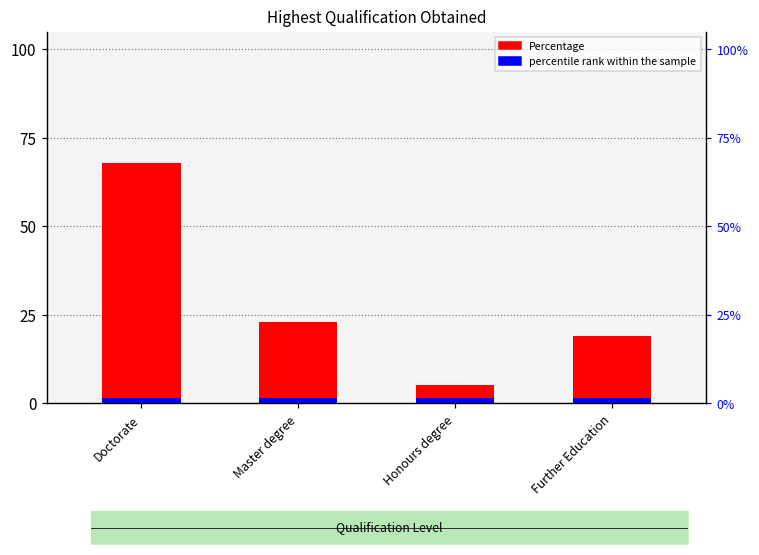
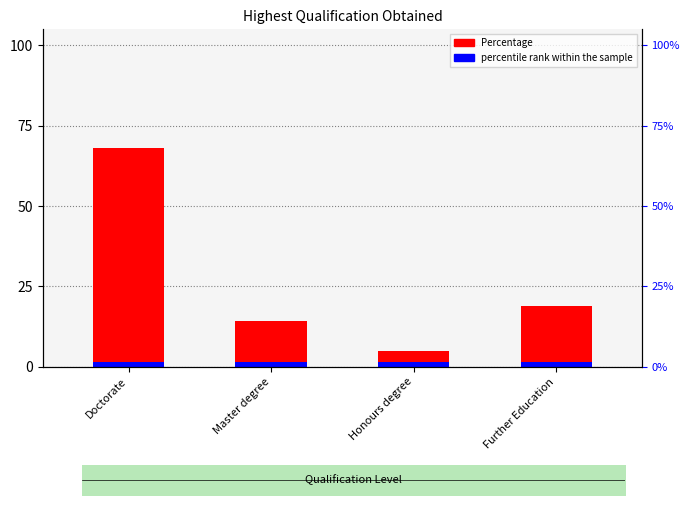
Highest Qualification Obtained, Percentage, Master degree: 23 -> 14
